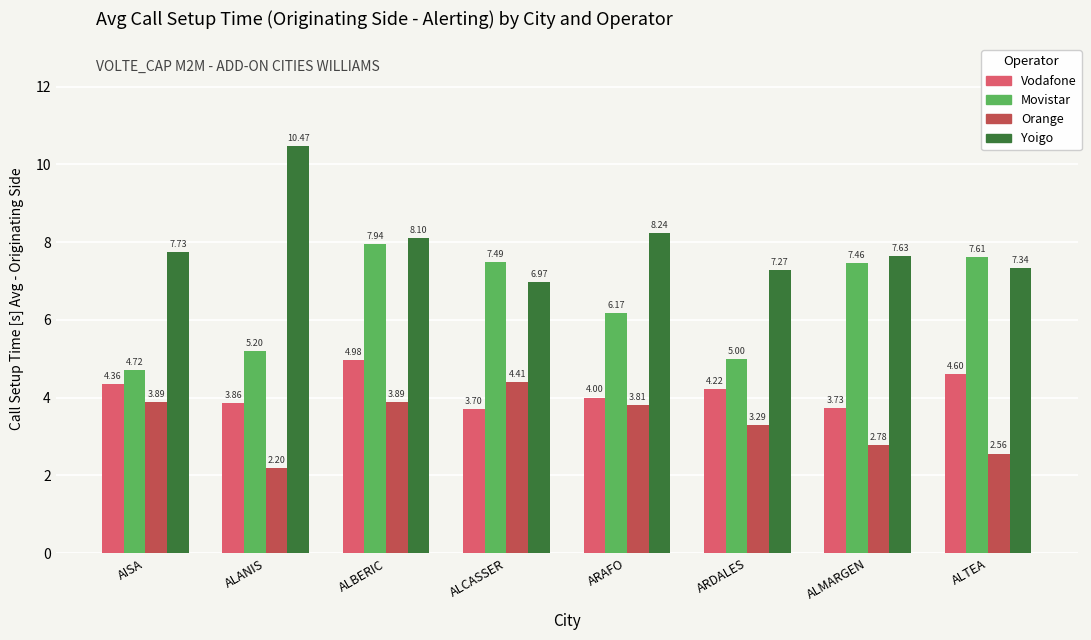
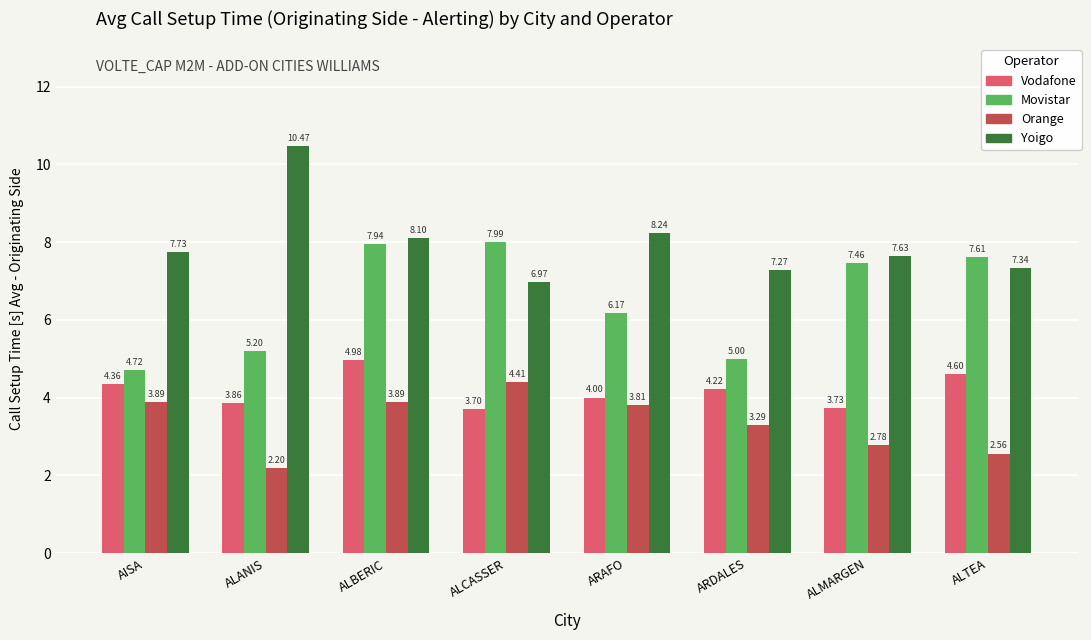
Movistar, ALCASSER: 7.49 -> 7.99
